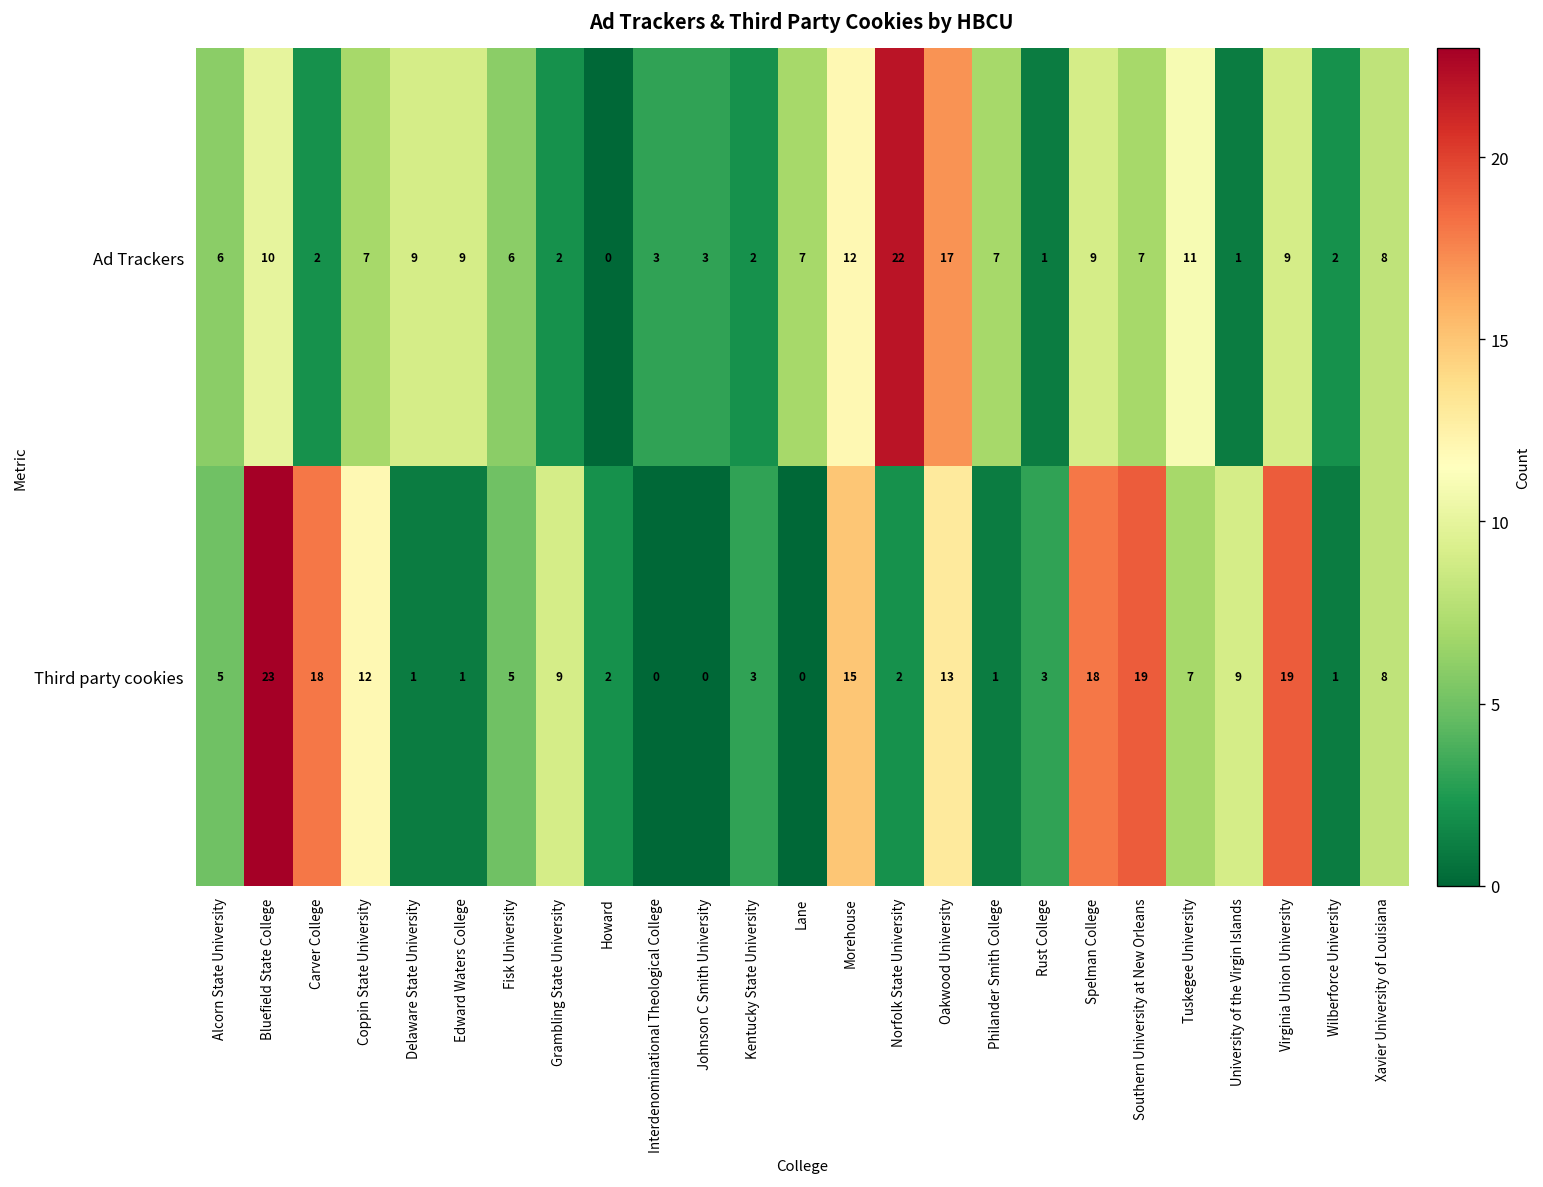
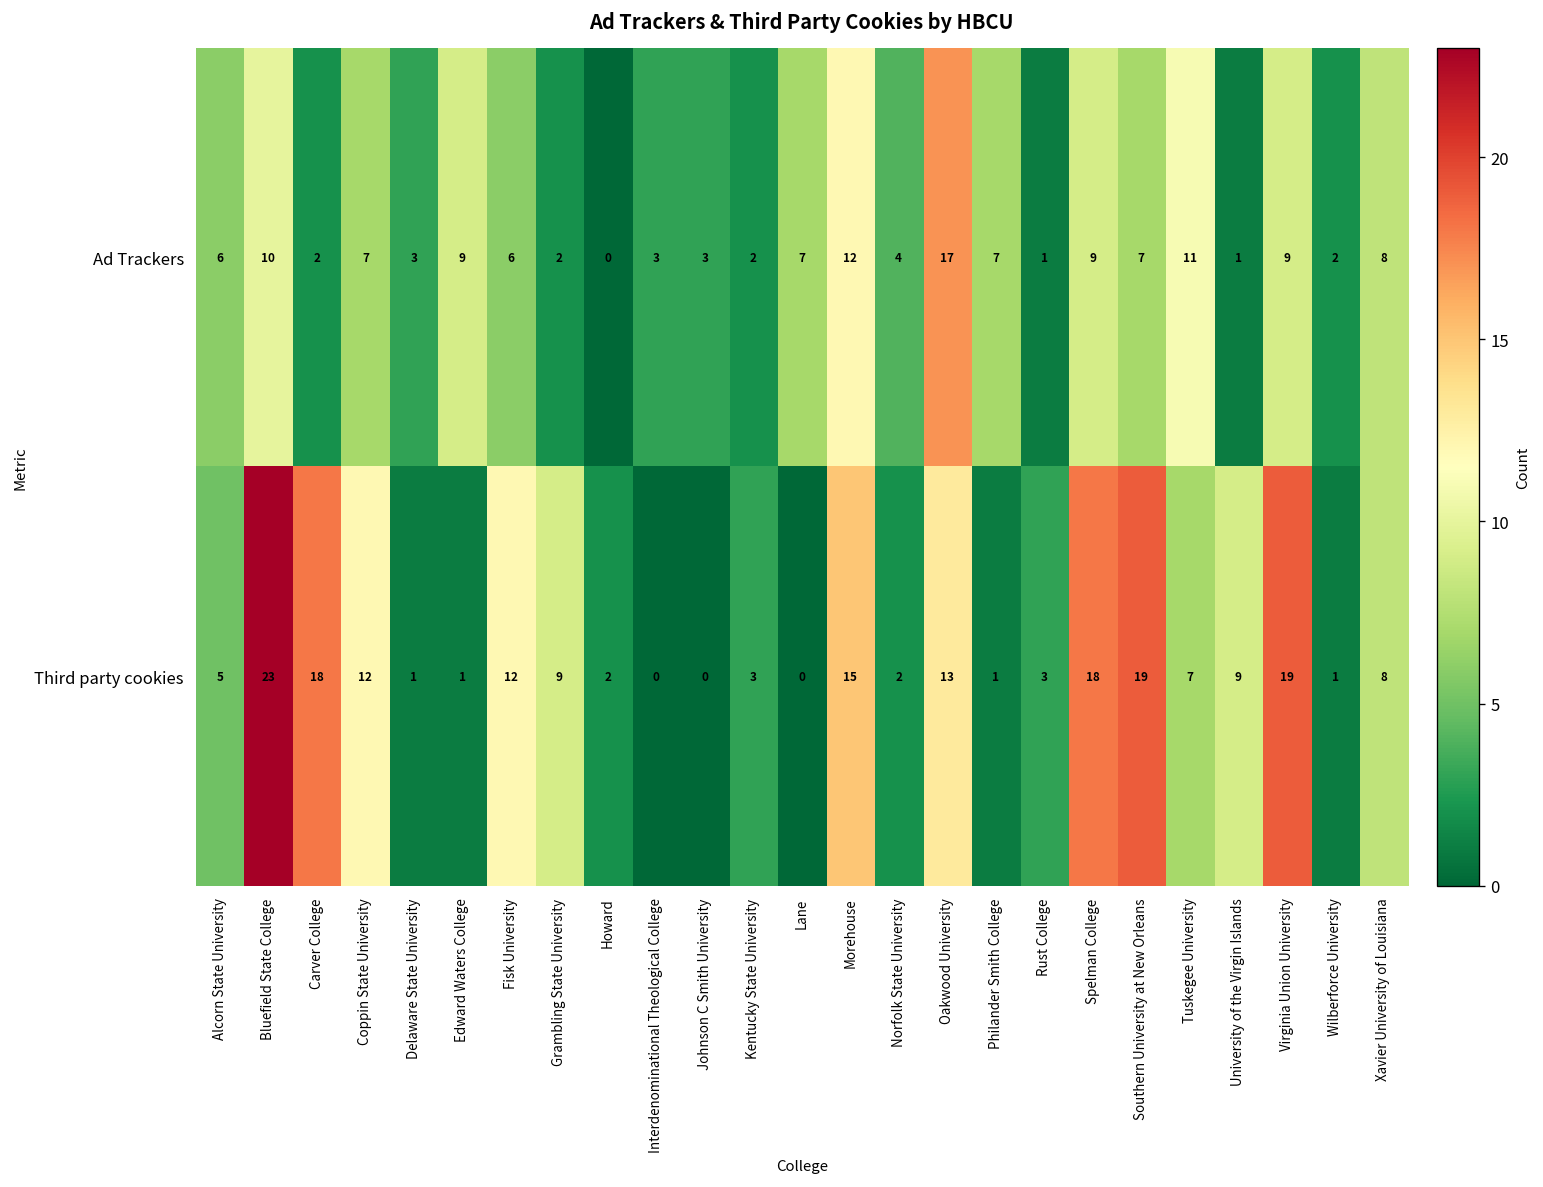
Ad Trackers, Delaware State University: 9 -> 3
Ad Trackers, Norfolk State University: 22 -> 4
Third party cookies, Fisk University: 5 -> 12
